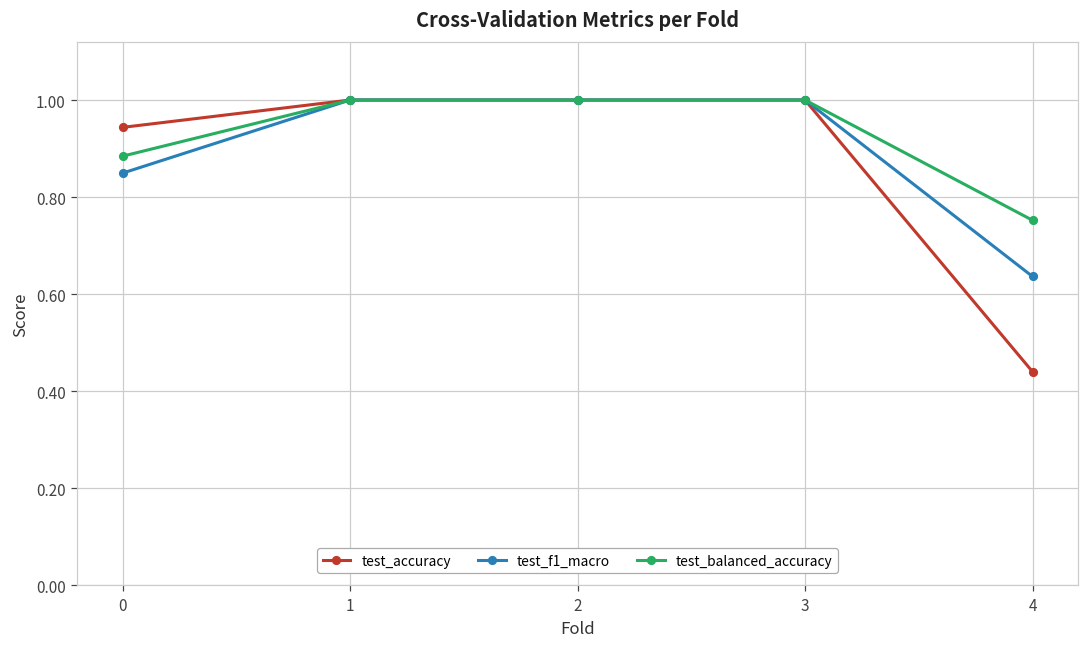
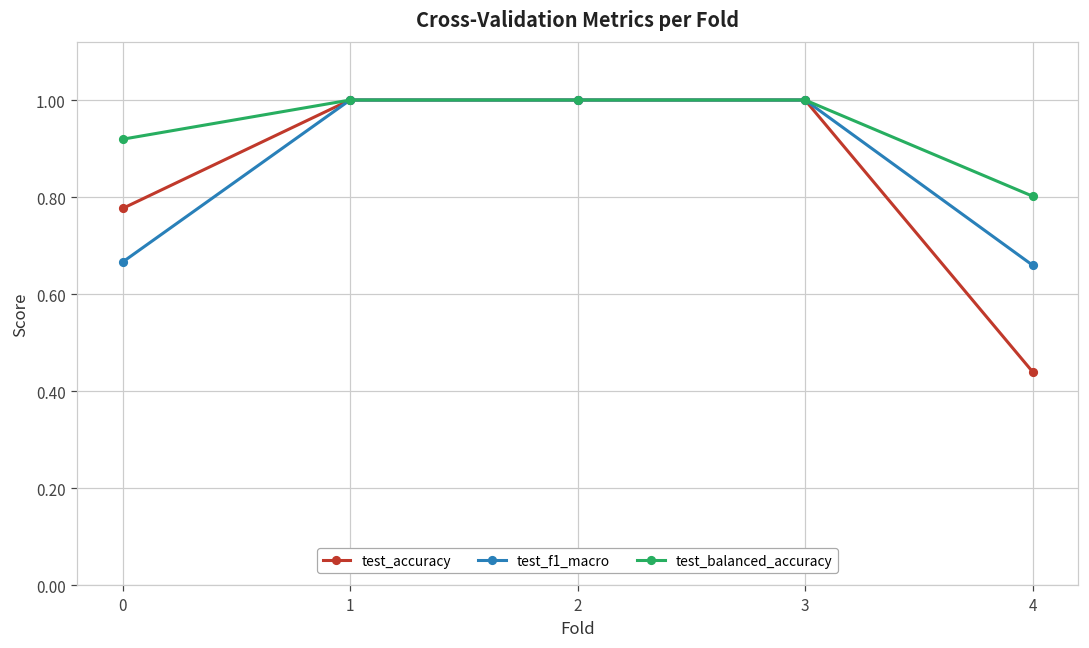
test_accuracy, 0: 0.94 -> 0.78
test_f1_macro, 0: 0.85 -> 0.67
test_balanced_accuracy, 0: 0.88 -> 0.92
test_f1_macro, 4: 0.64 -> 0.66
test_balanced_accuracy, 4: 0.75 -> 0.80
